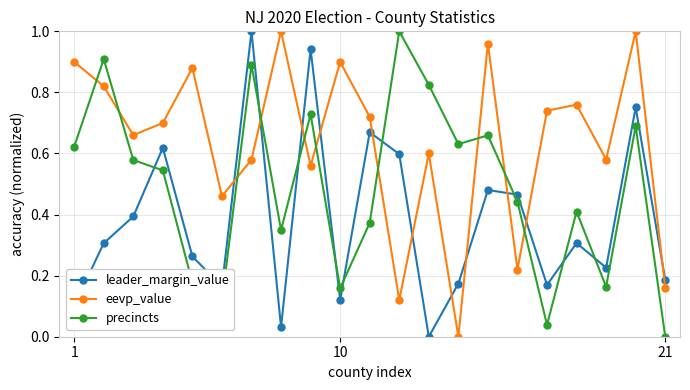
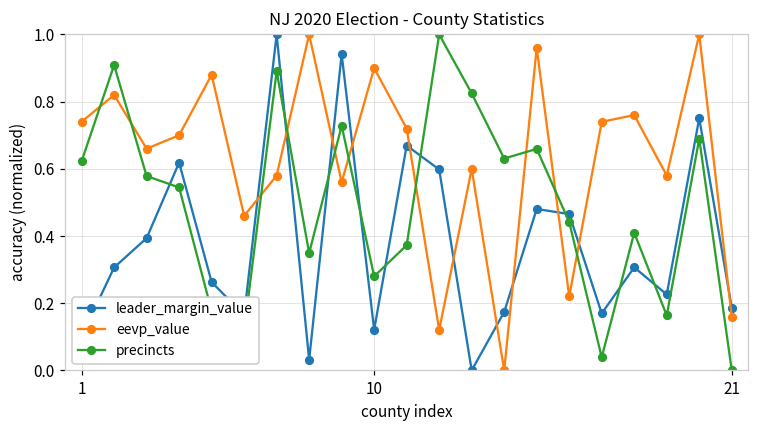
eevp_value, 1: 0.90 -> 0.74
precincts, 10: 0.16 -> 0.28
